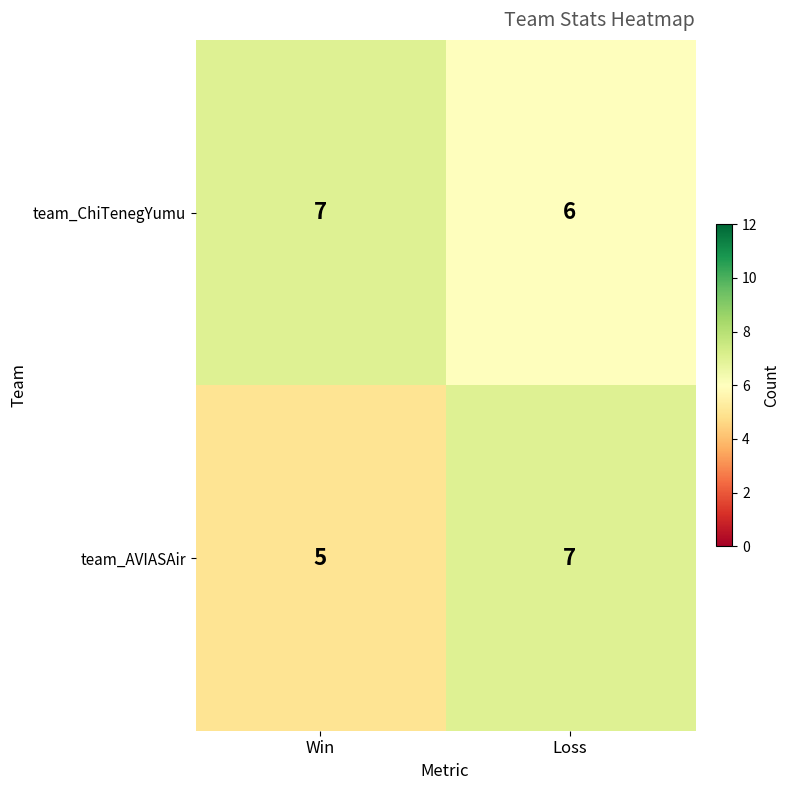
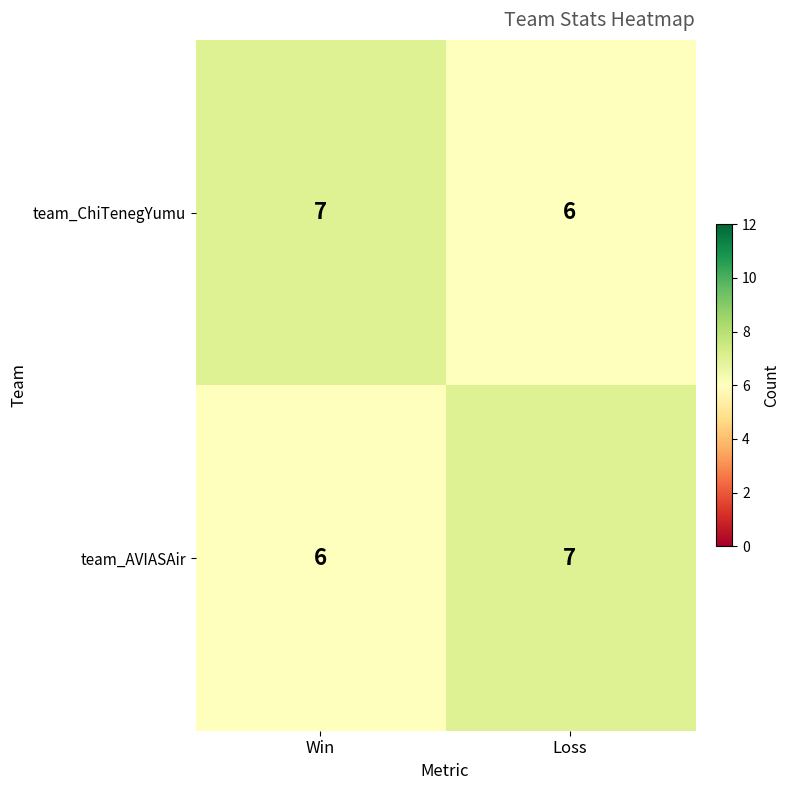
team_AVIASAir, Win: 5 -> 6
